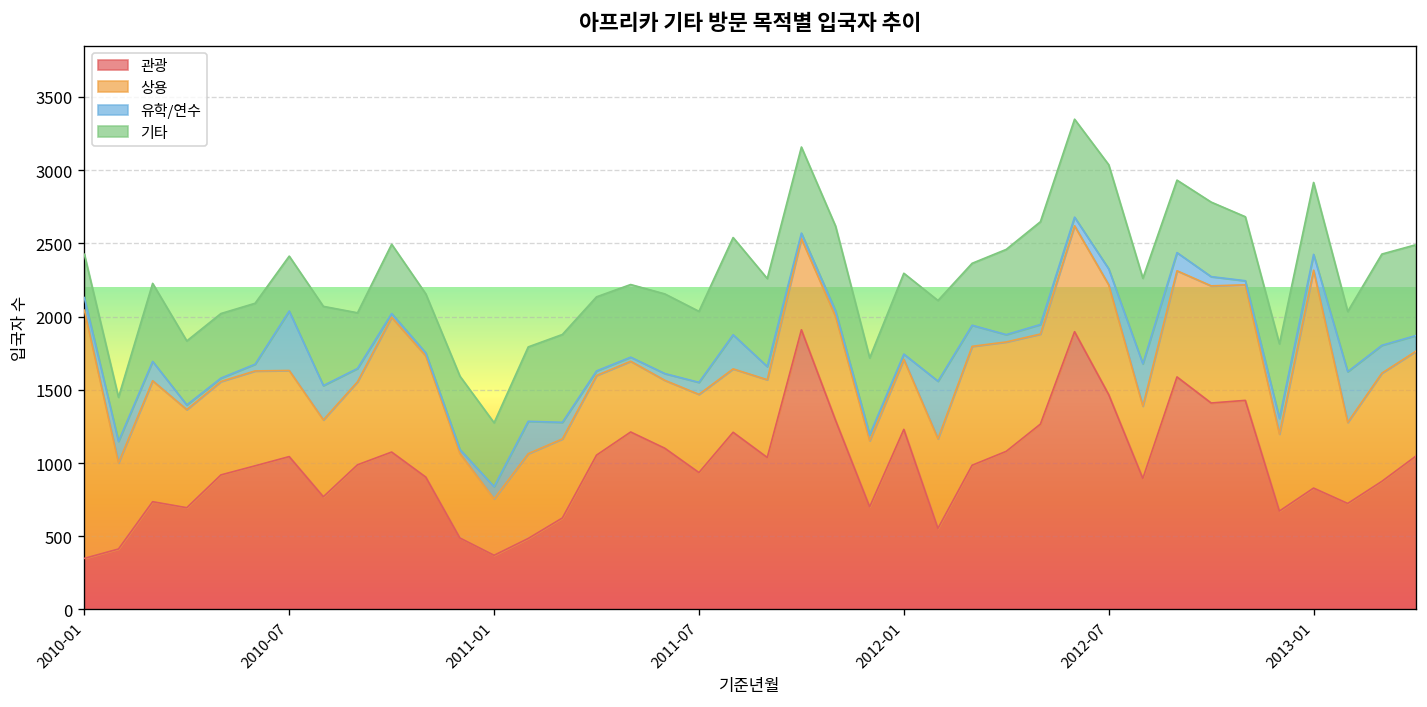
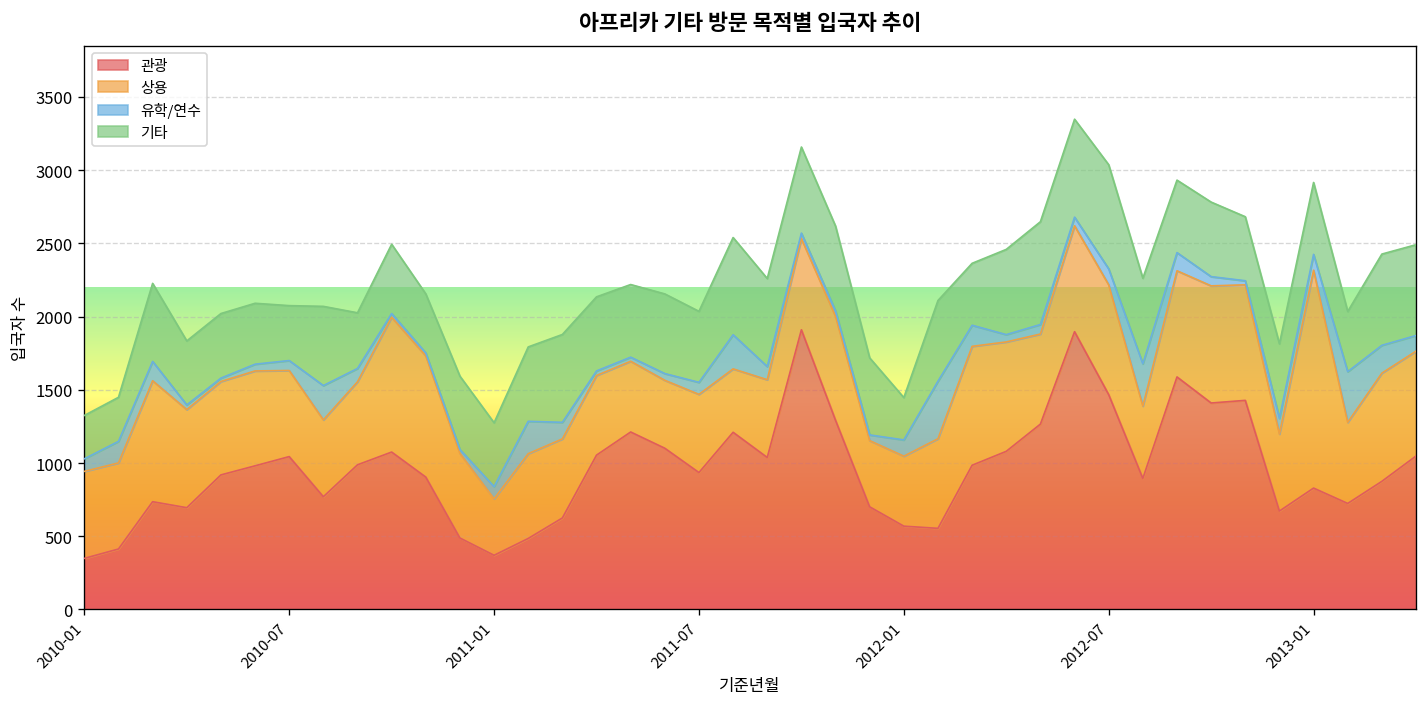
상용, 2010-01: 1700 -> 590
유학/연수, 2010-07: 410 -> 70
관광, 2012-01: 1230 -> 570
유학/연수, 2012-01: 40 -> 110
기타, 2012-01: 550 -> 290
